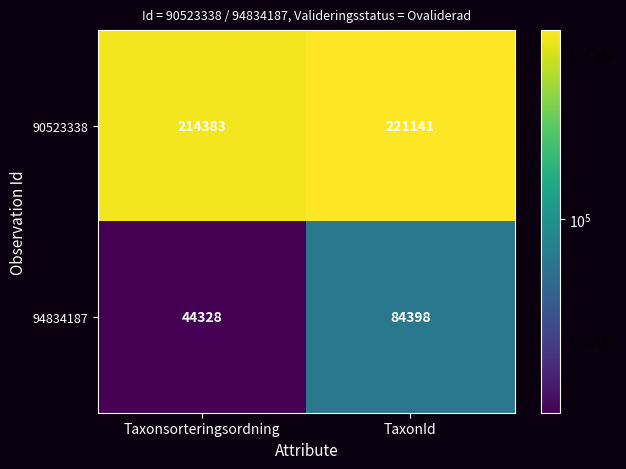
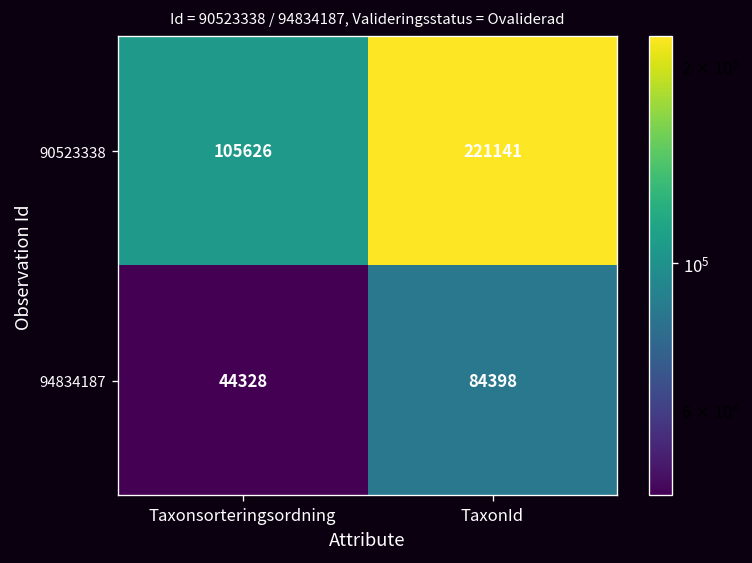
90523338, Taxonsorteringsordning: 214383 -> 105626
